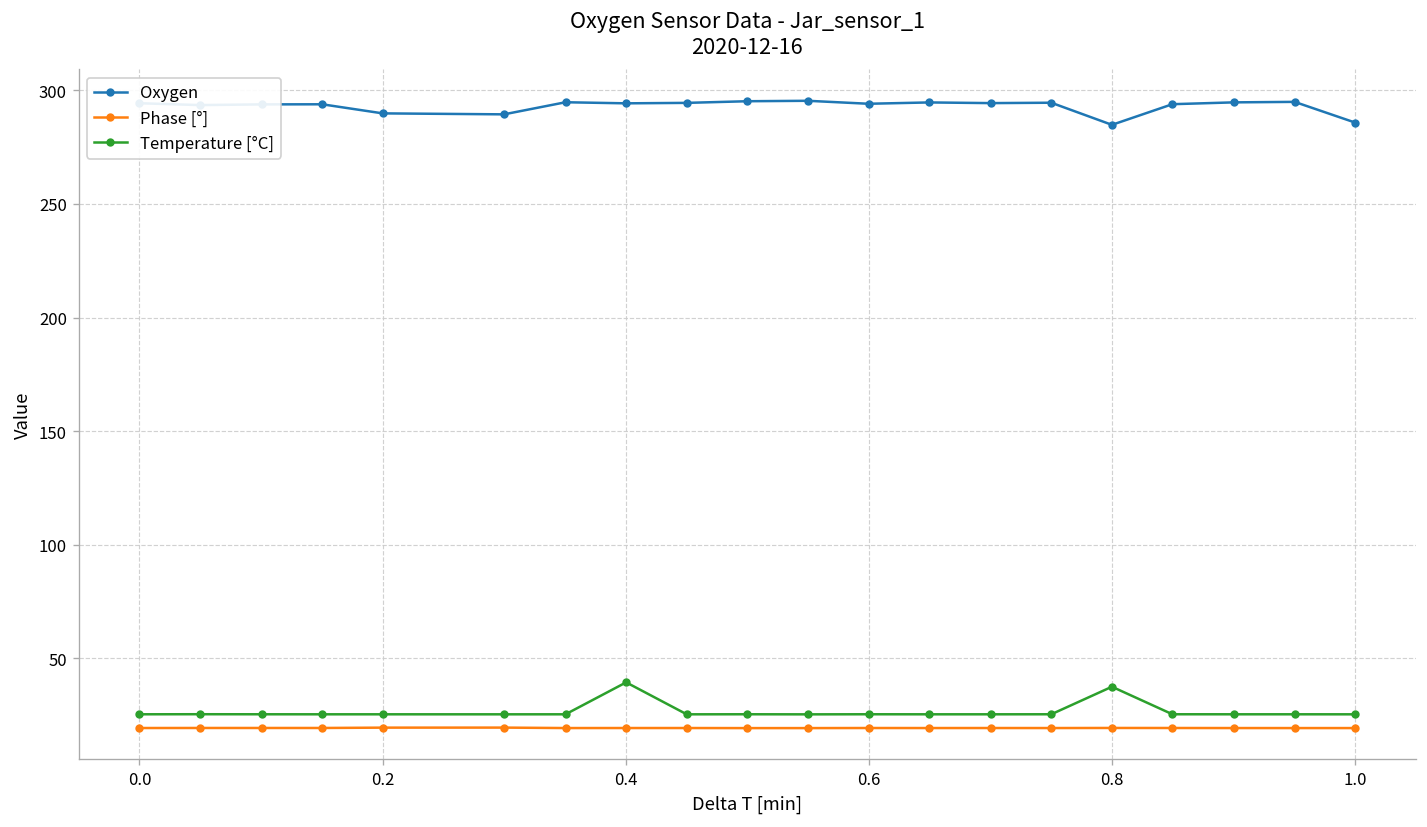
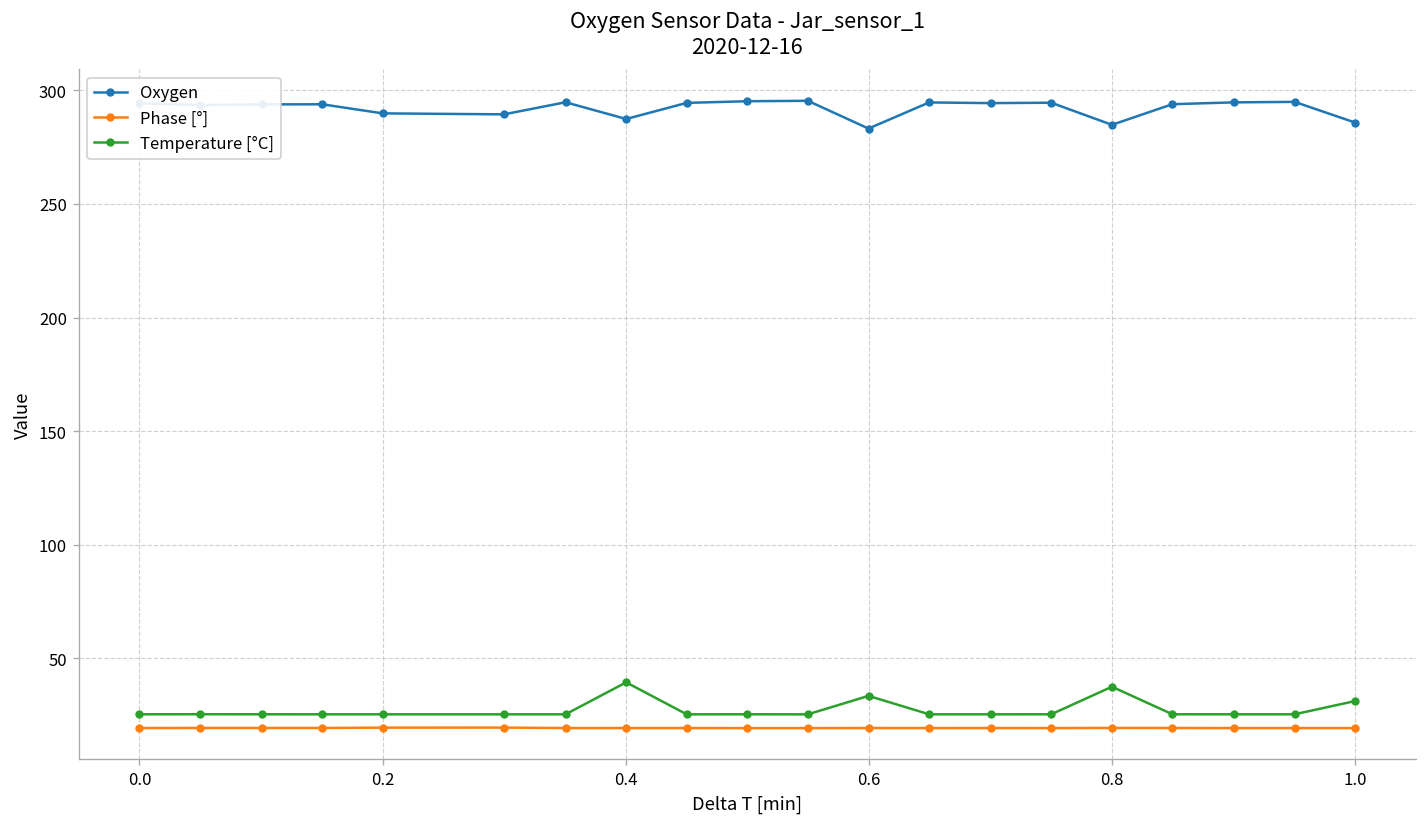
Oxygen, 0.4: 294 -> 287
Oxygen, 0.6: 294 -> 283
Temperature [°C], 0.6: 25 -> 34
Temperature [°C], 1.0: 25 -> 31
